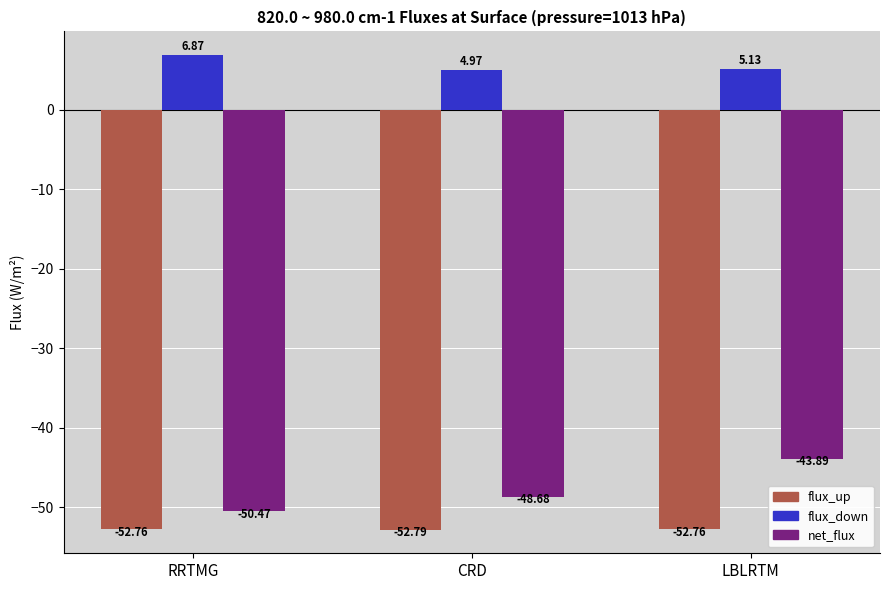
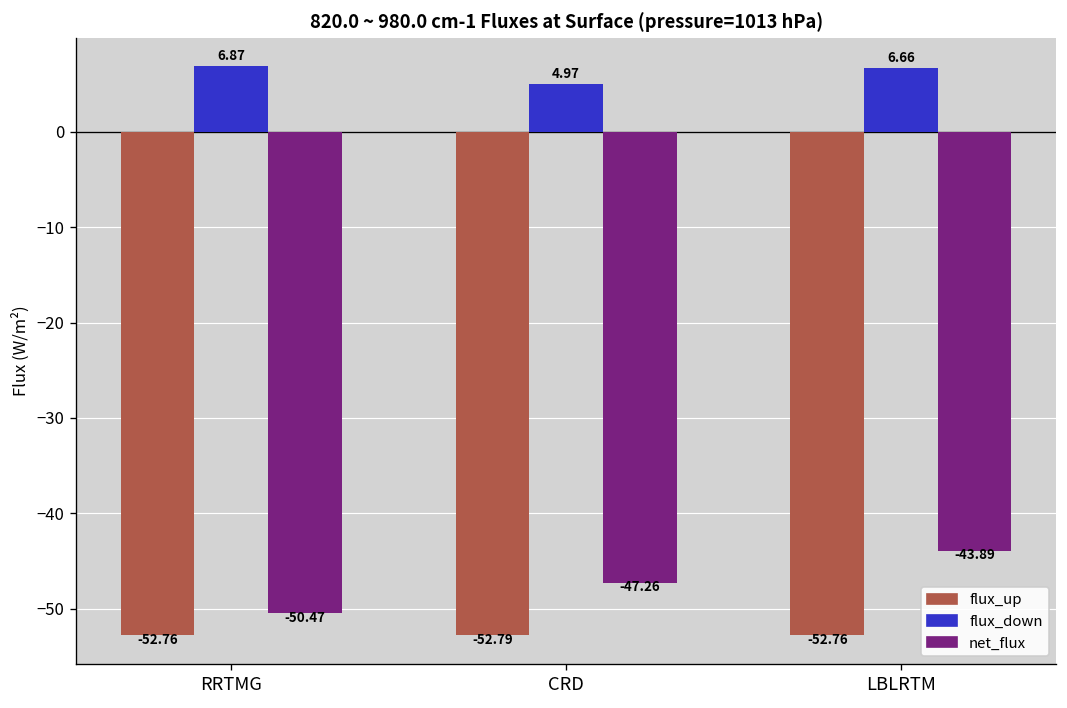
net_flux, CRD: -48.68 -> -47.26
flux_down, LBLRTM: 5.13 -> 6.66
